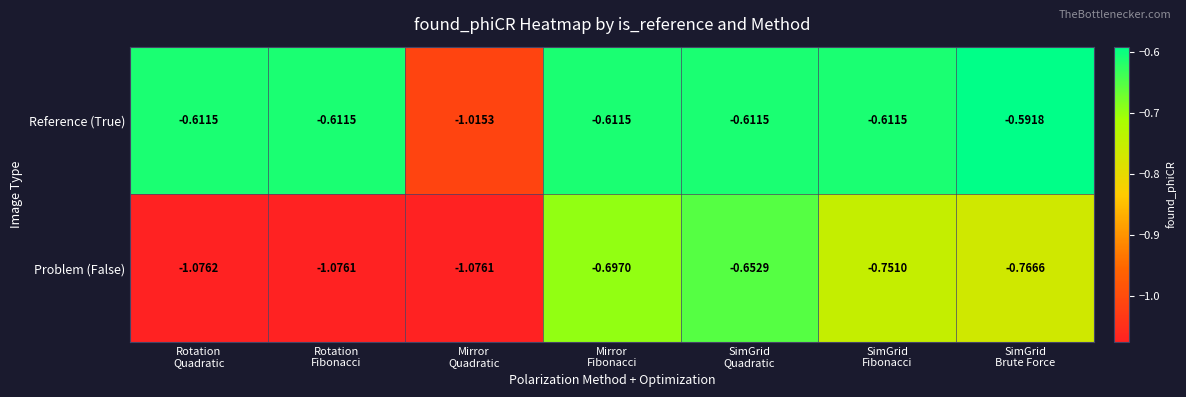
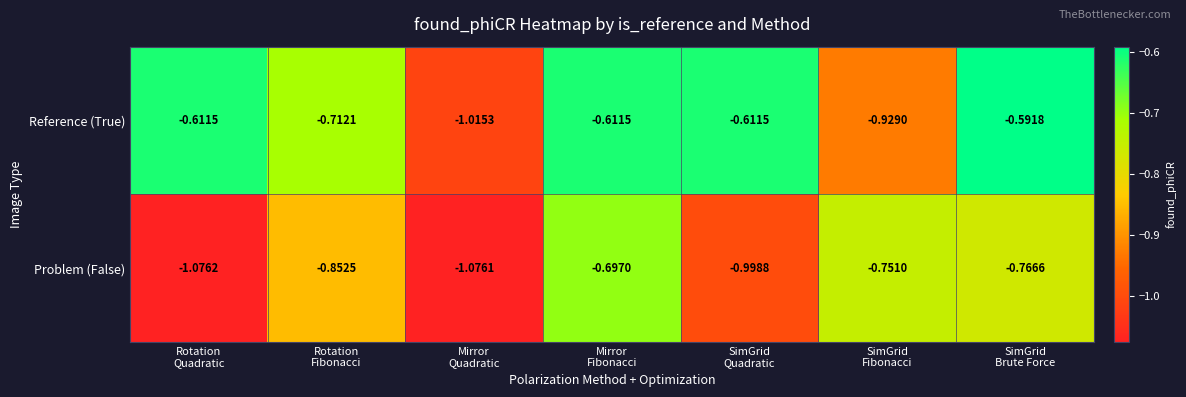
Reference (True), Rotation Fibonacci: -0.6115 -> -0.7121
Reference (True), SimGrid Fibonacci: -0.6115 -> -0.9290
Problem (False), Rotation Fibonacci: -1.0761 -> -0.8525
Problem (False), SimGrid Quadratic: -0.6529 -> -0.9988
